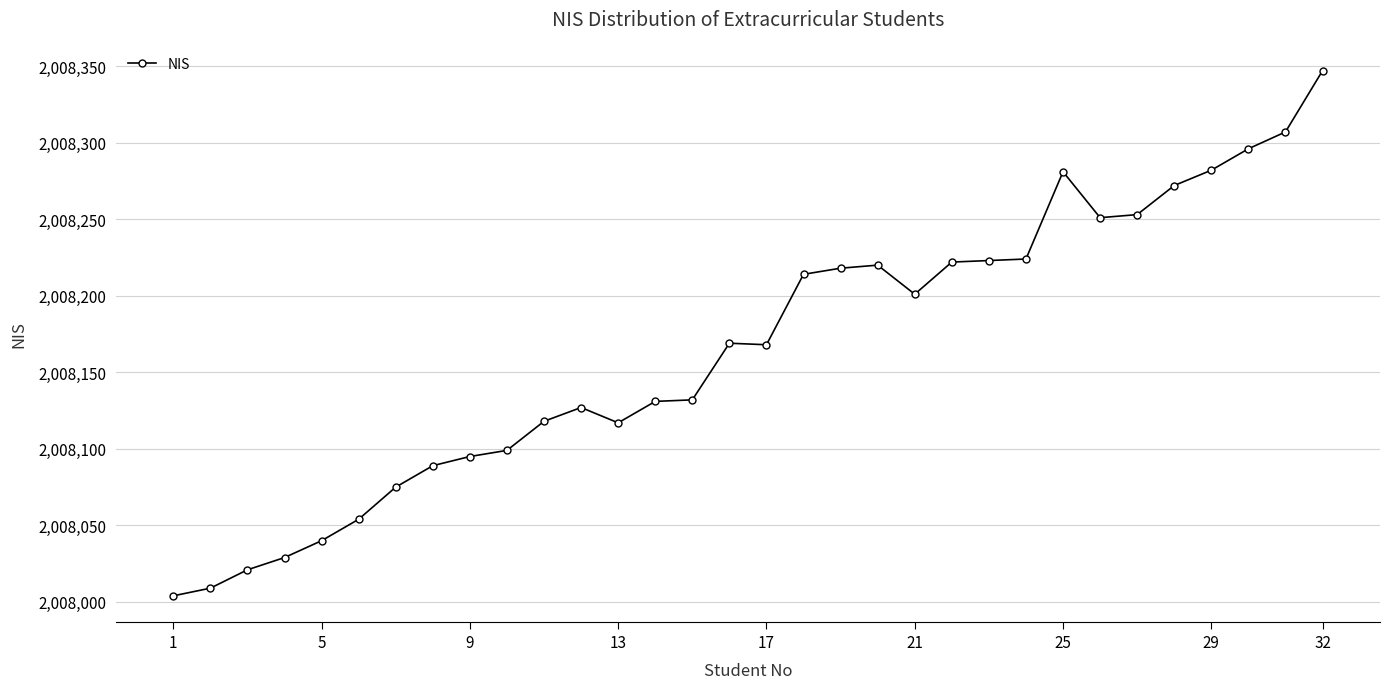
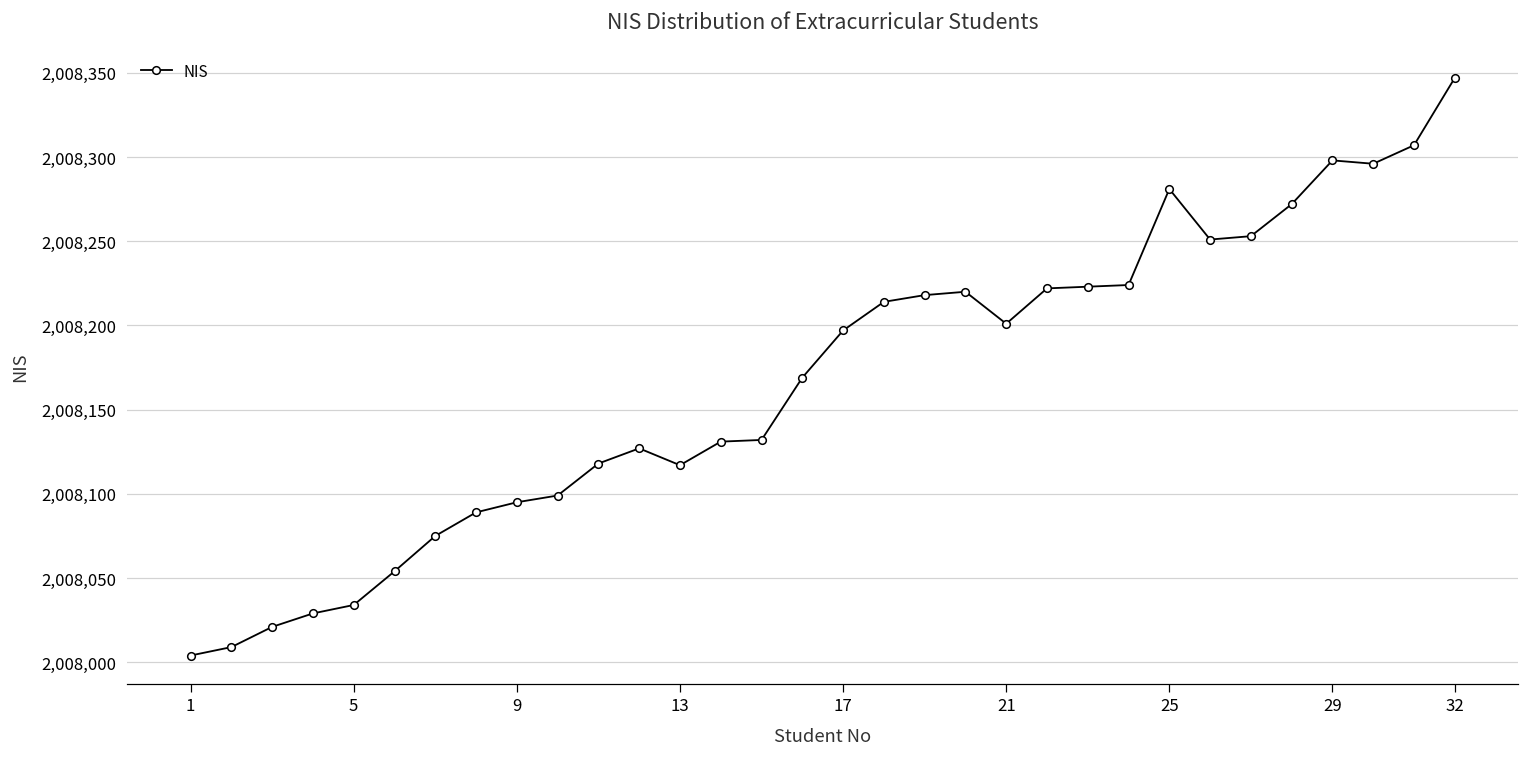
5: 2,008,040 -> 2,008,034
17: 2,008,168 -> 2,008,197
29: 2,008,282 -> 2,008,298
